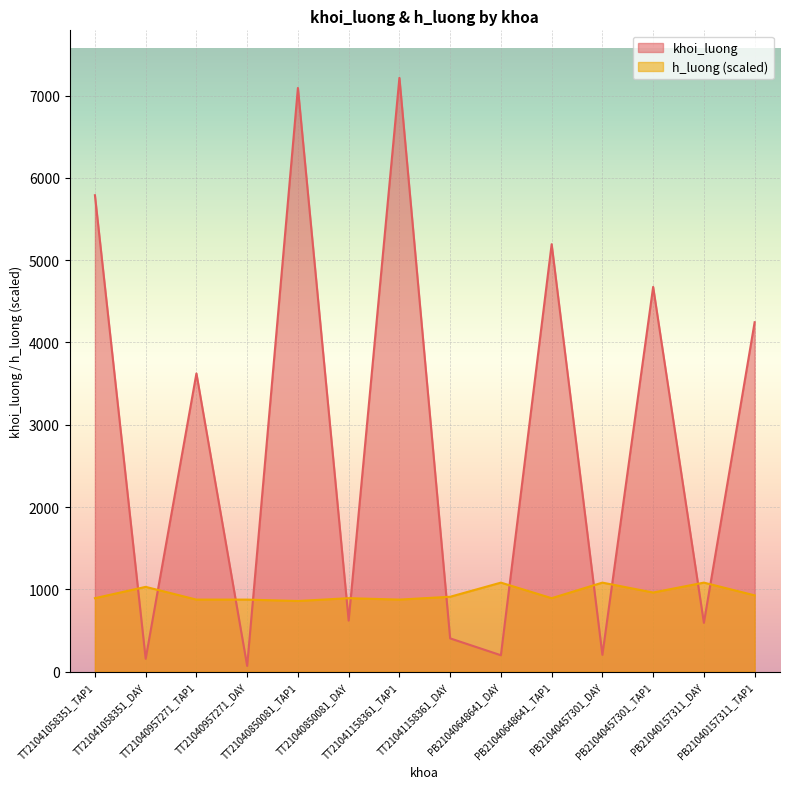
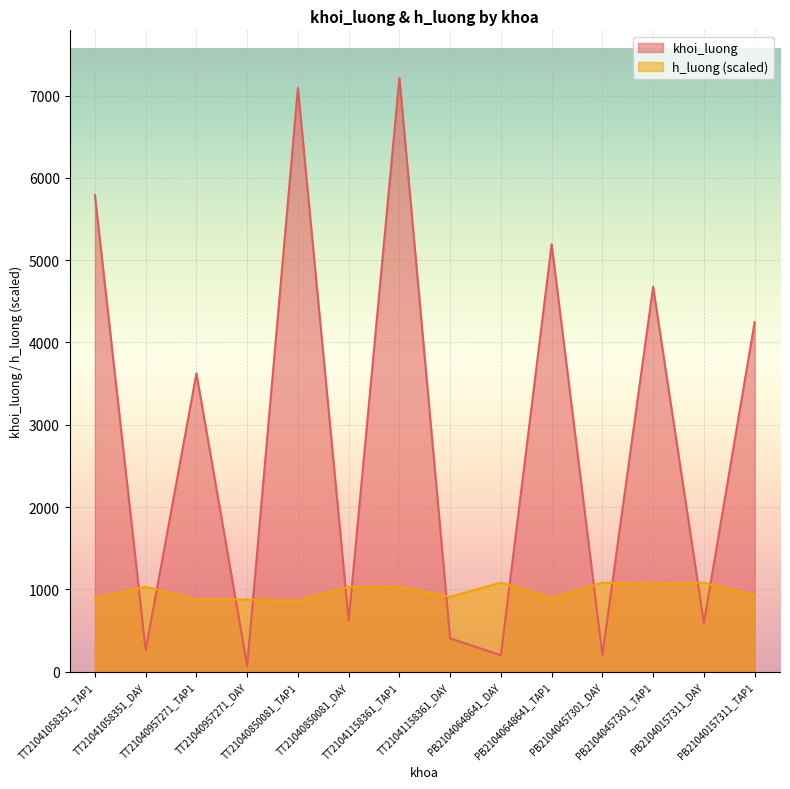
khoi_luong, TT21041058351_DAY: 200 -> 300
h_luong (scaled), TT21040850081_DAY: 900 -> 1000
h_luong (scaled), TT21041158361_TAP1: 900 -> 1000
h_luong (scaled), PB21040457301_TAP1: 1000 -> 1100
